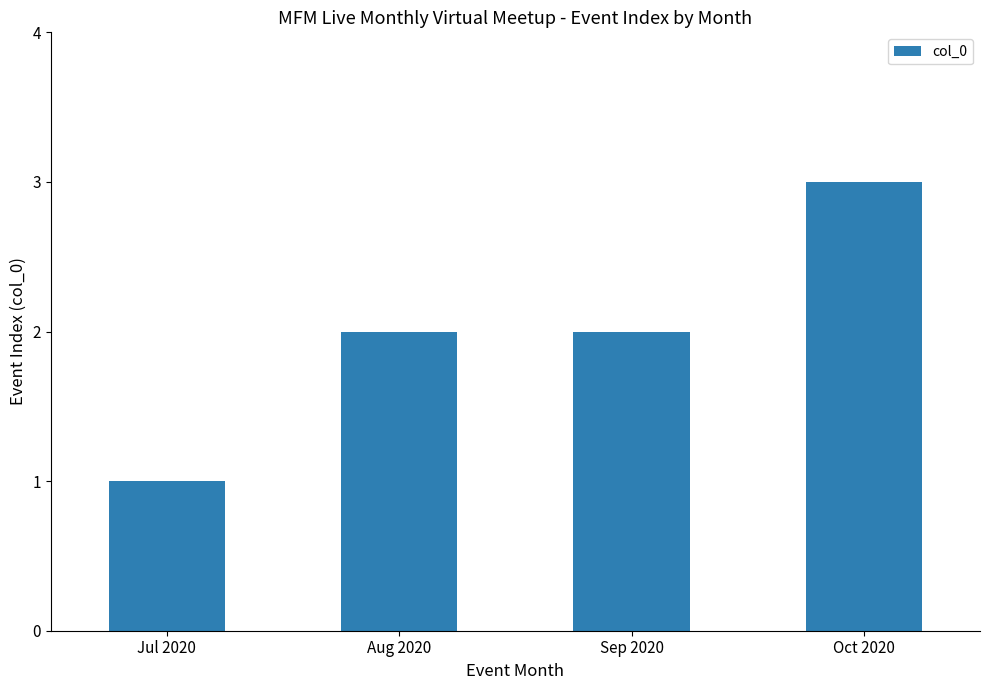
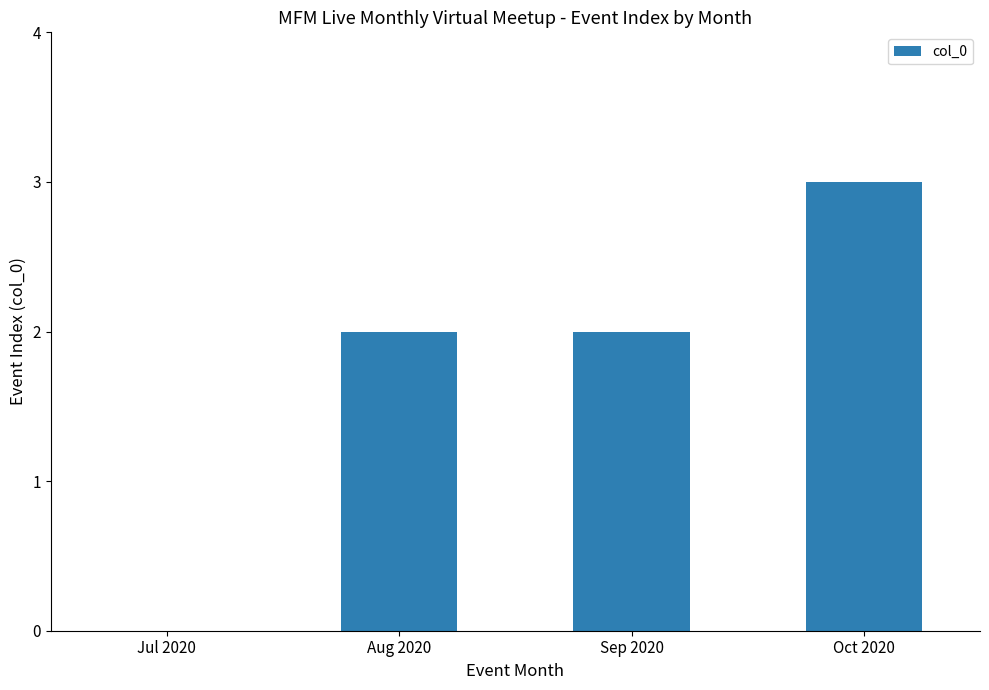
Jul 2020: 1 -> 0
